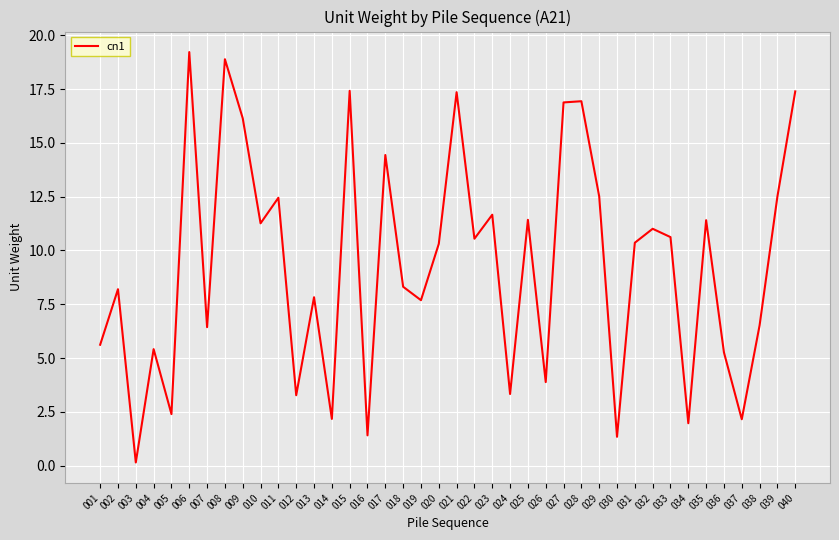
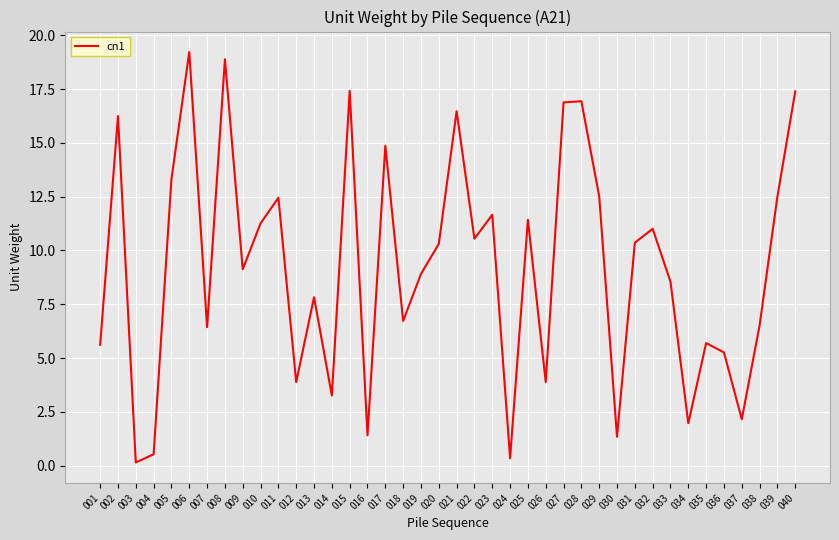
002: 8.2 -> 16.2
004: 5.4 -> 0.5
005: 2.4 -> 13.3
009: 16.1 -> 9.1
012: 3.3 -> 3.9
014: 2.2 -> 3.3
017: 14.4 -> 14.9
018: 8.3 -> 6.7
019: 7.7 -> 8.9
021: 17.4 -> 16.5
024: 3.3 -> 0.3
033: 10.6 -> 8.5
035: 11.4 -> 5.7
